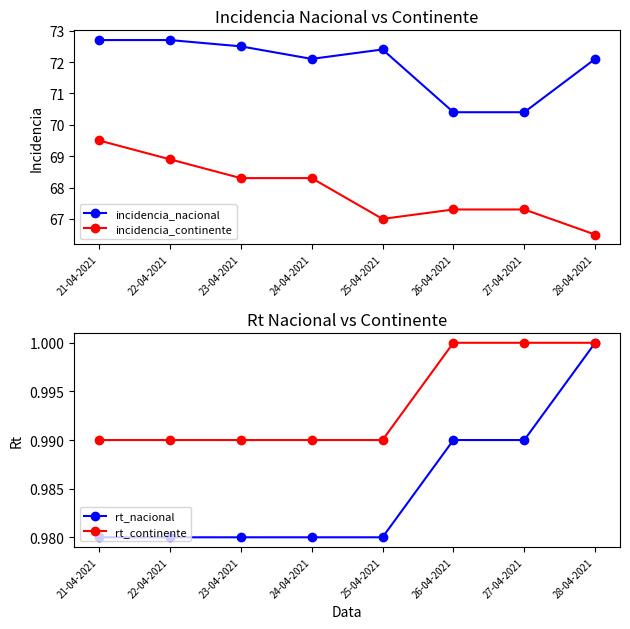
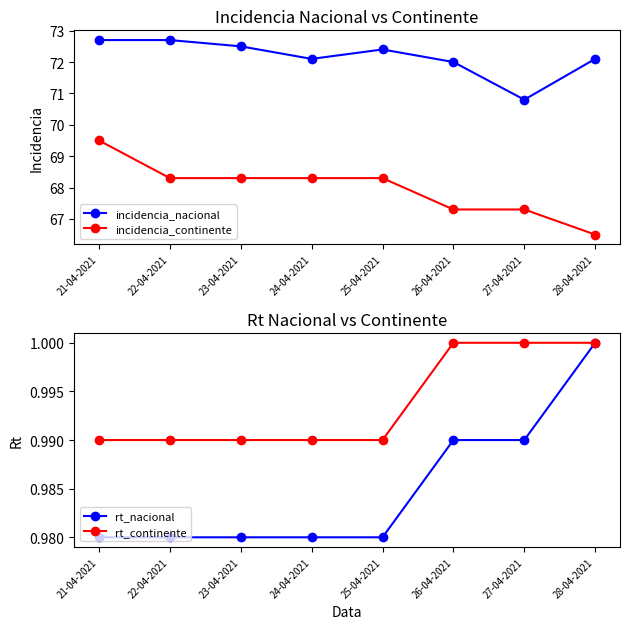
Incidencia Nacional vs Continente, incidencia_continente, 22-04-2021: 68.9 -> 68.3
Incidencia Nacional vs Continente, incidencia_continente, 25-04-2021: 67.0 -> 68.3
Incidencia Nacional vs Continente, incidencia_nacional, 26-04-2021: 70.4 -> 72.0
Incidencia Nacional vs Continente, incidencia_nacional, 27-04-2021: 70.4 -> 70.8
